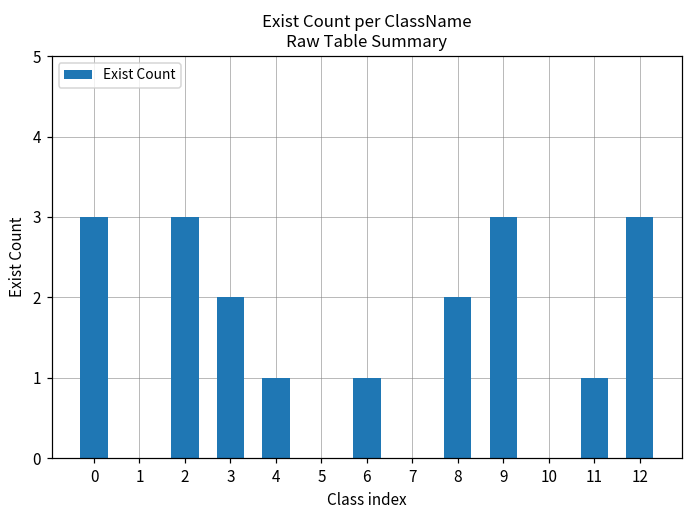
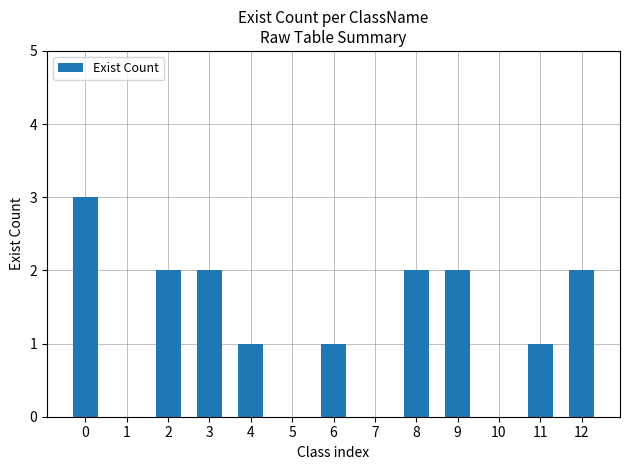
2: 3 -> 2
9: 3 -> 2
12: 3 -> 2
